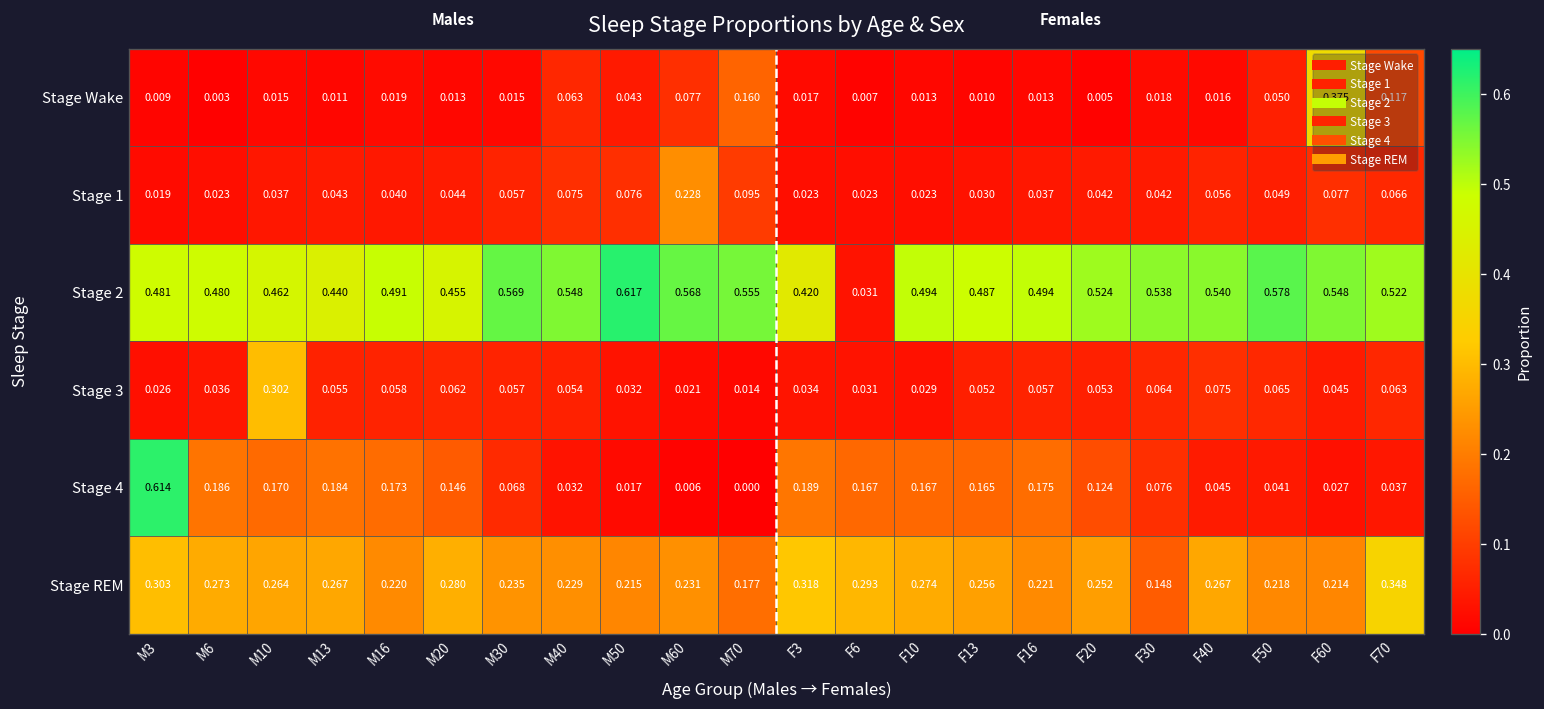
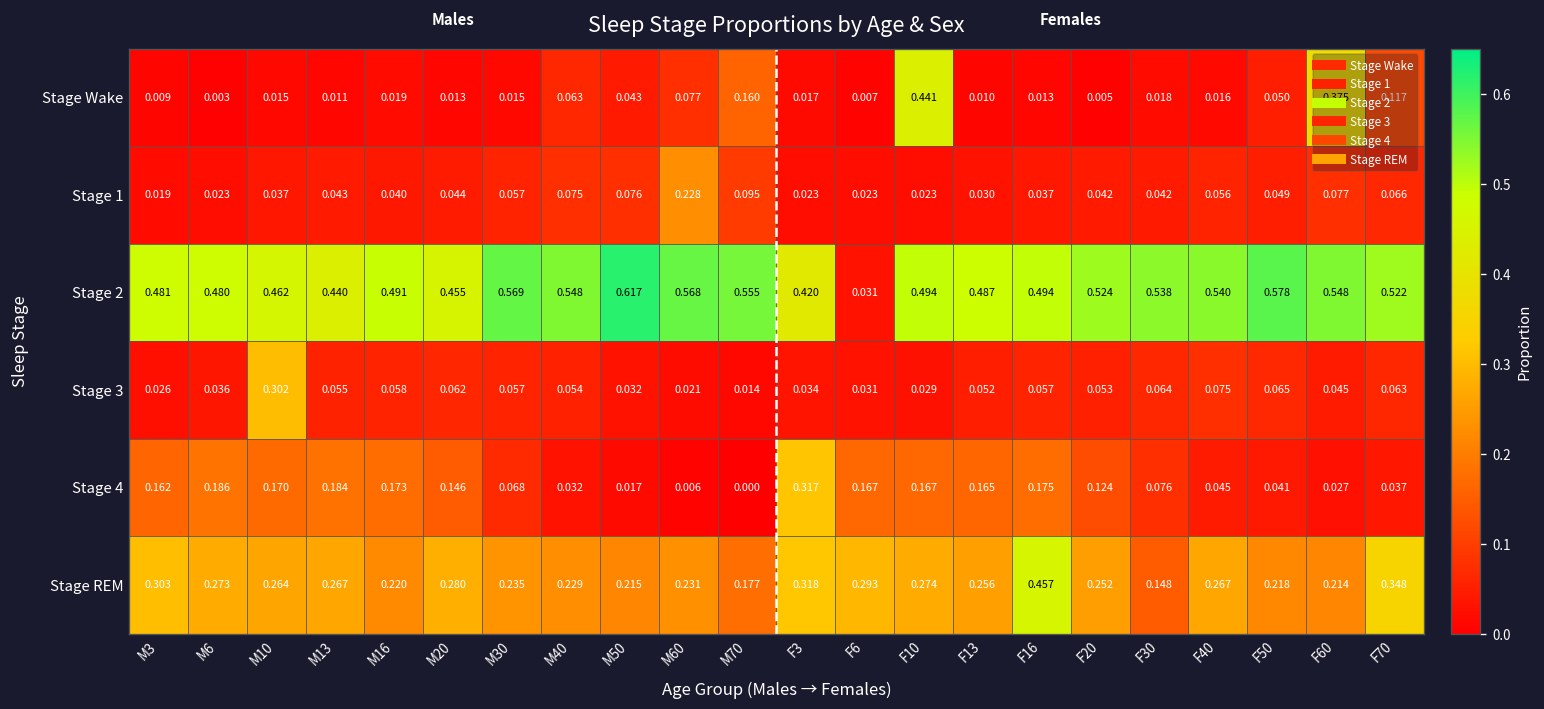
Stage Wake, F10: 0.013 -> 0.441
Stage 4, M3: 0.614 -> 0.162
Stage 4, F3: 0.189 -> 0.317
Stage REM, F16: 0.221 -> 0.457
